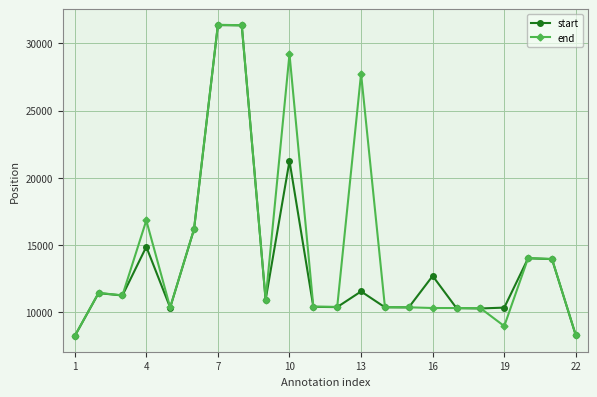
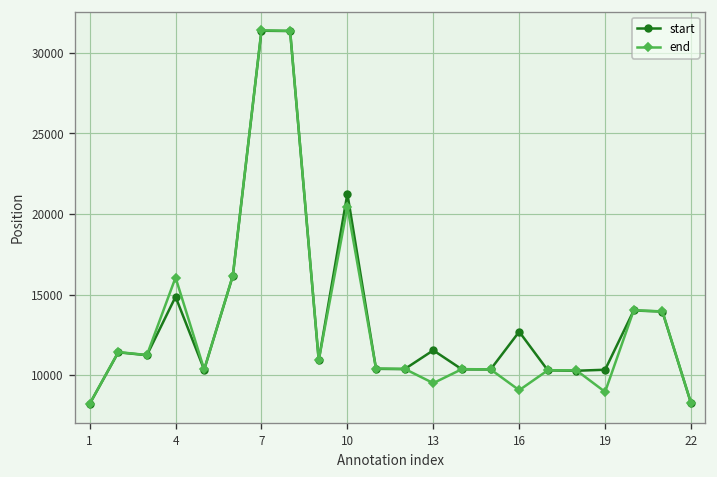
end, 4: 16800 -> 16100
end, 10: 29200 -> 20400
end, 13: 27800 -> 9500
end, 16: 10300 -> 9100
